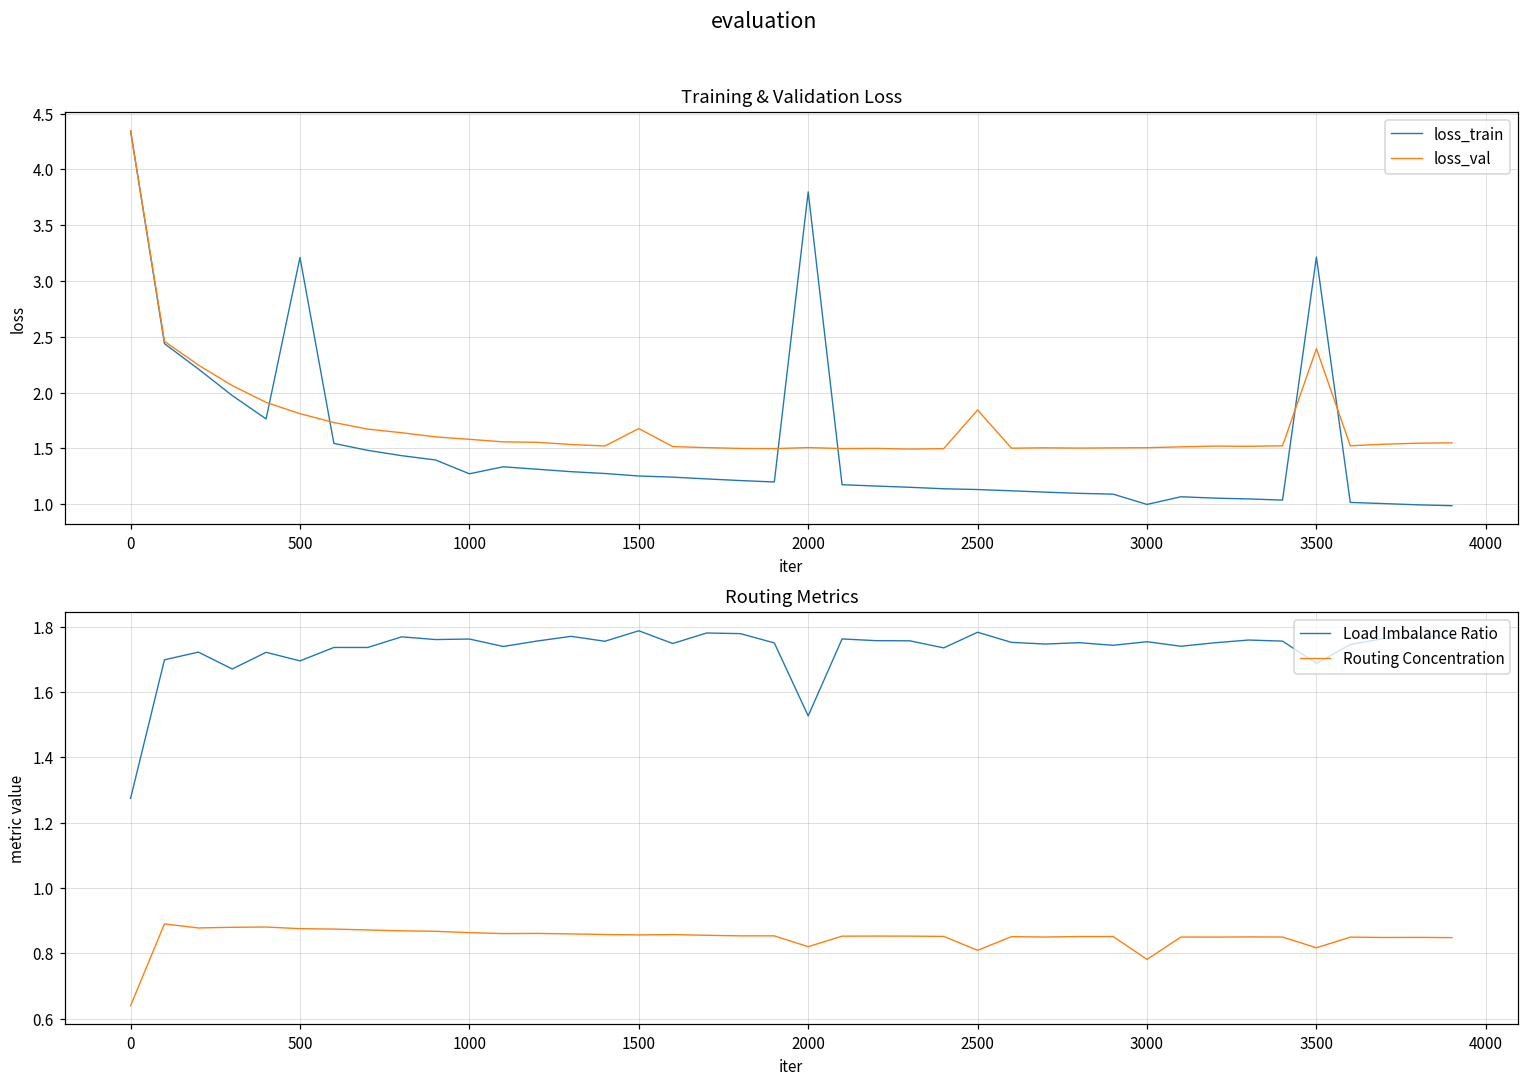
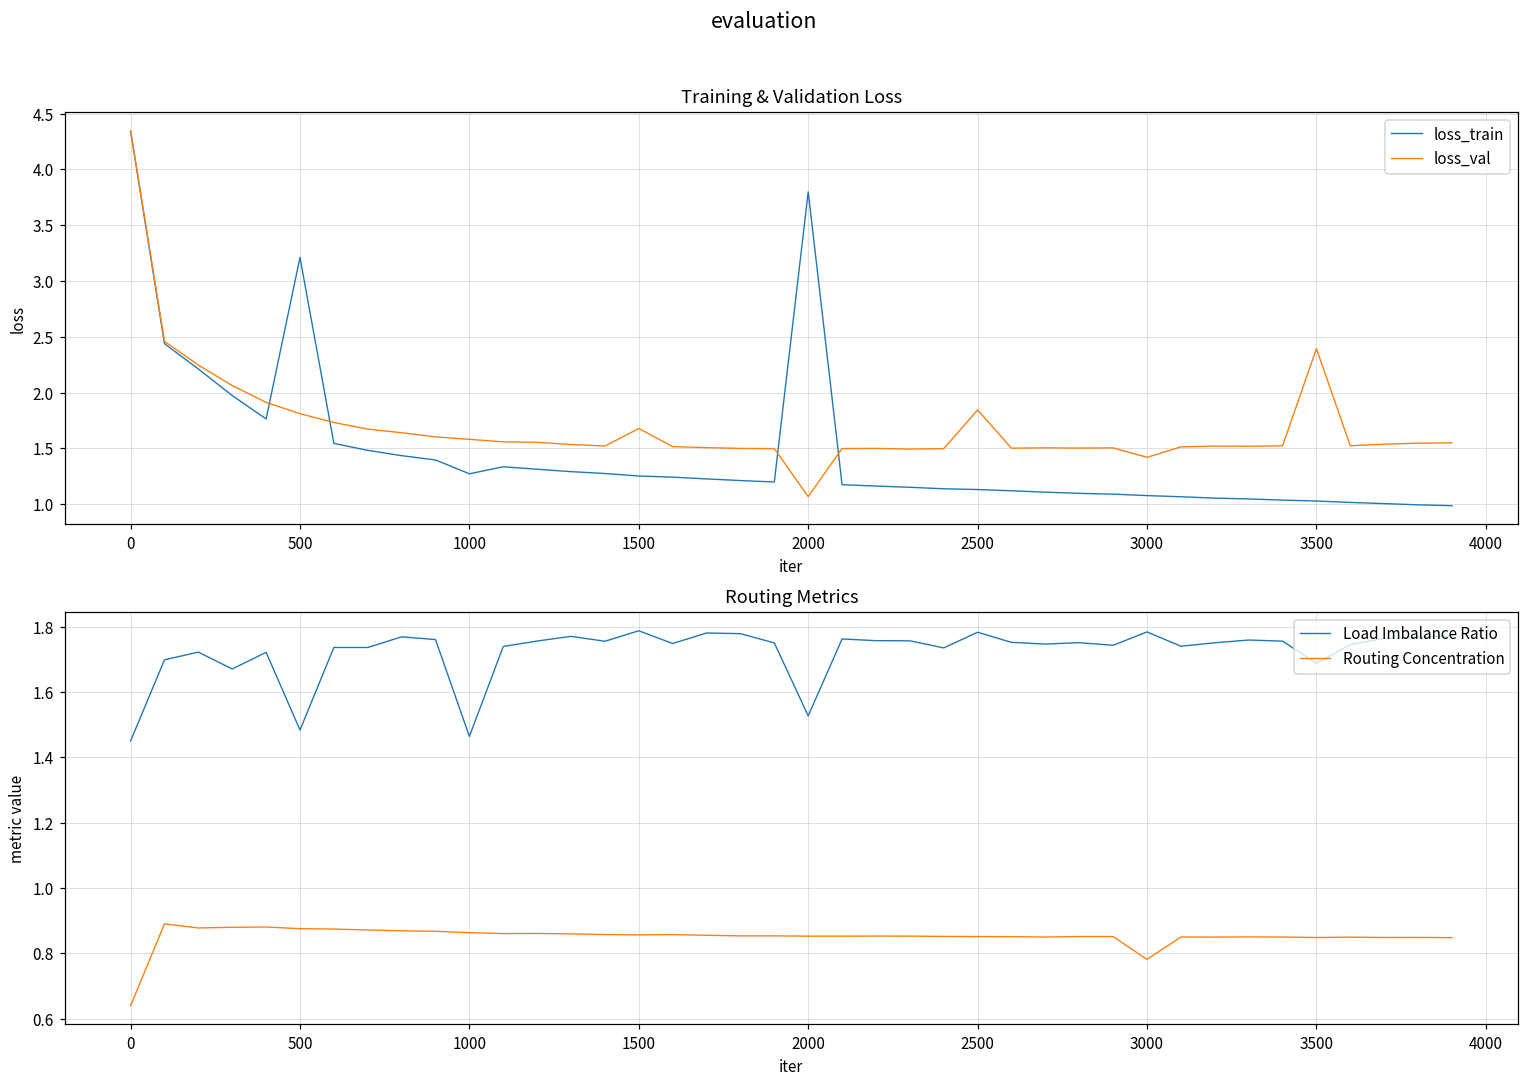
Training & Validation Loss, loss_val, 2000: 1.51 -> 1.07
Training & Validation Loss, loss_train, 3000: 1.00 -> 1.08
Training & Validation Loss, loss_val, 3000: 1.51 -> 1.42
Training & Validation Loss, loss_train, 3500: 3.22 -> 1.03
Routing Metrics, Load Imbalance Ratio, 0: 1.27 -> 1.45
Routing Metrics, Load Imbalance Ratio, 500: 1.70 -> 1.48
Routing Metrics, Load Imbalance Ratio, 1000: 1.76 -> 1.46
Routing Metrics, Routing Concentration, 2000: 0.82 -> 0.85
Routing Metrics, Routing Concentration, 2500: 0.81 -> 0.85
Routing Metrics, Load Imbalance Ratio, 3000: 1.75 -> 1.78
Routing Metrics, Routing Concentration, 3500: 0.82 -> 0.85
